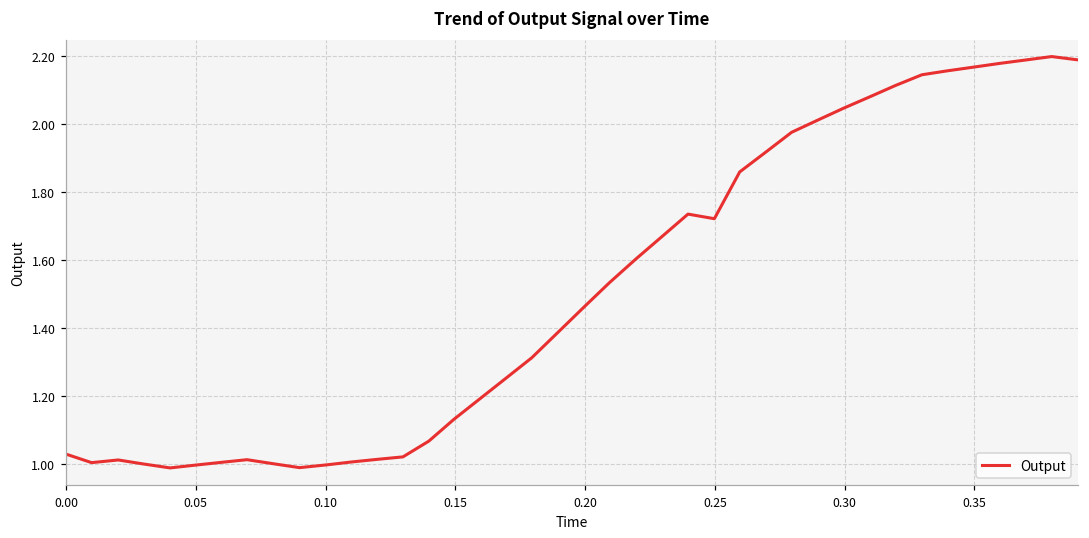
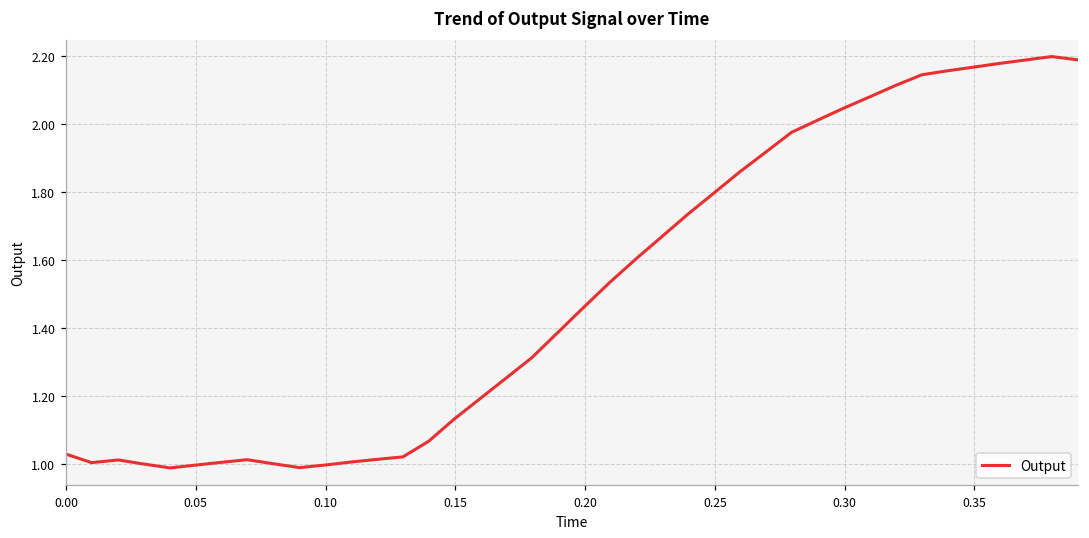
0.25: 1.72 -> 1.80
